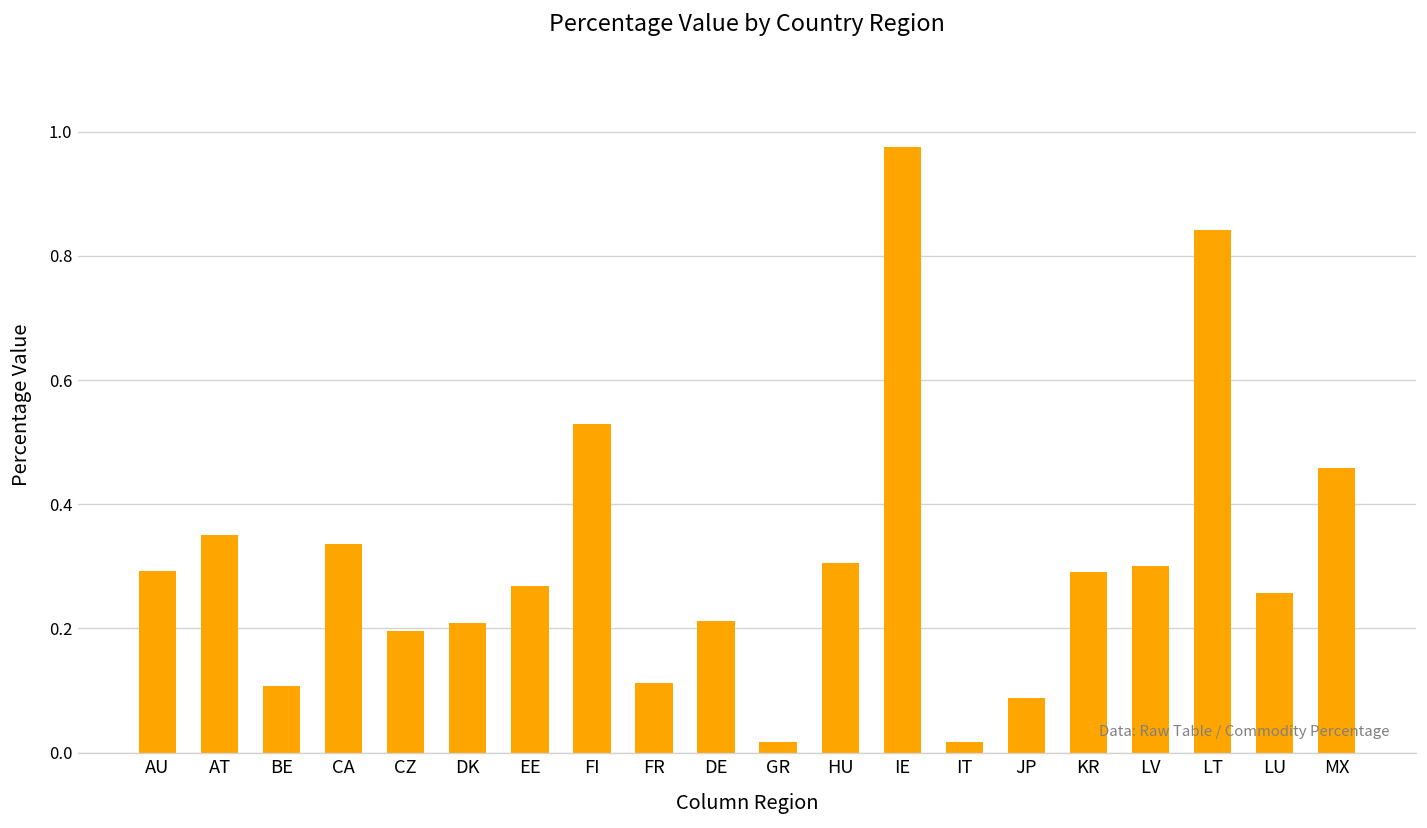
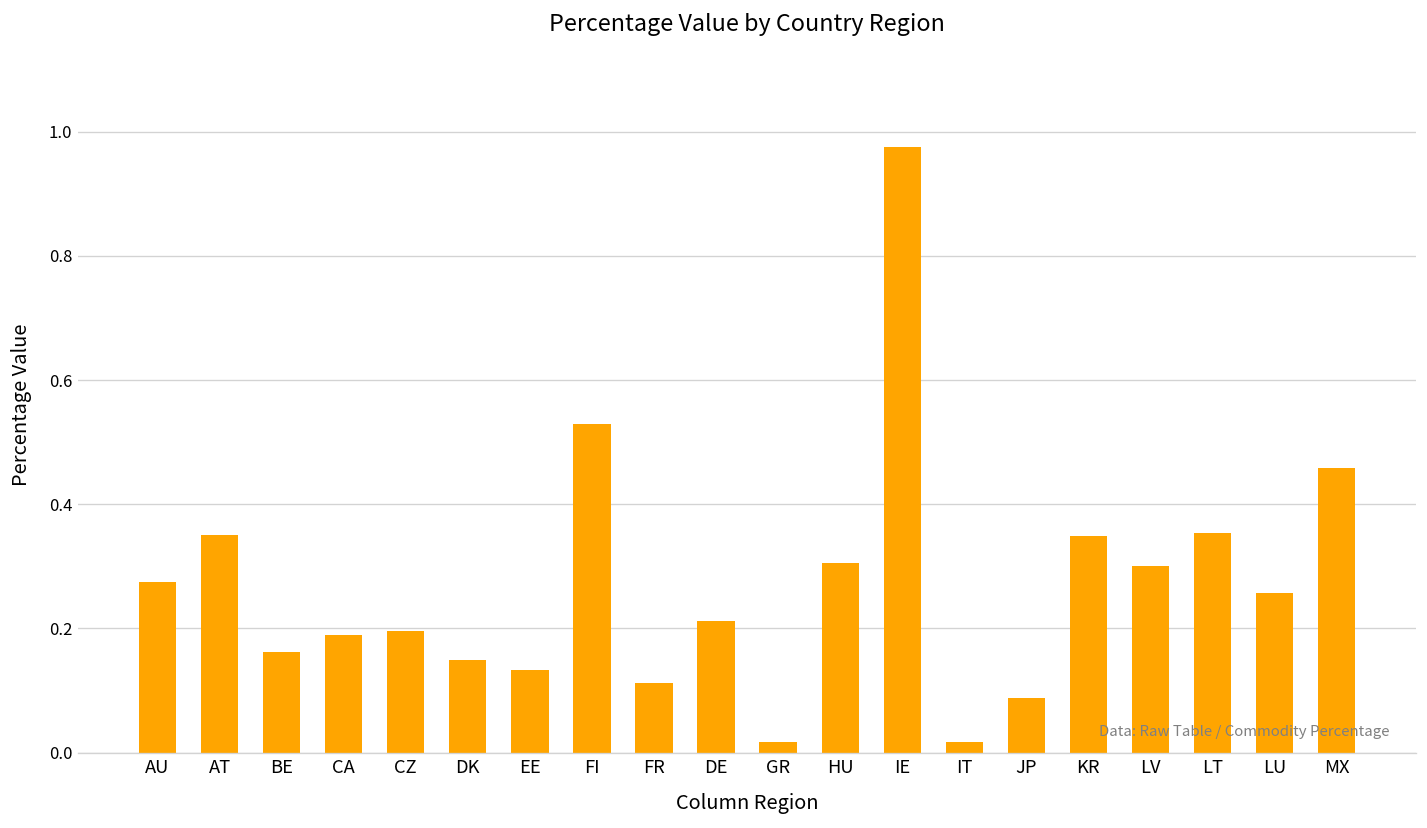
AU: 0.29 -> 0.27
BE: 0.11 -> 0.16
CA: 0.34 -> 0.19
DK: 0.21 -> 0.15
EE: 0.27 -> 0.13
KR: 0.29 -> 0.35
LT: 0.84 -> 0.35
